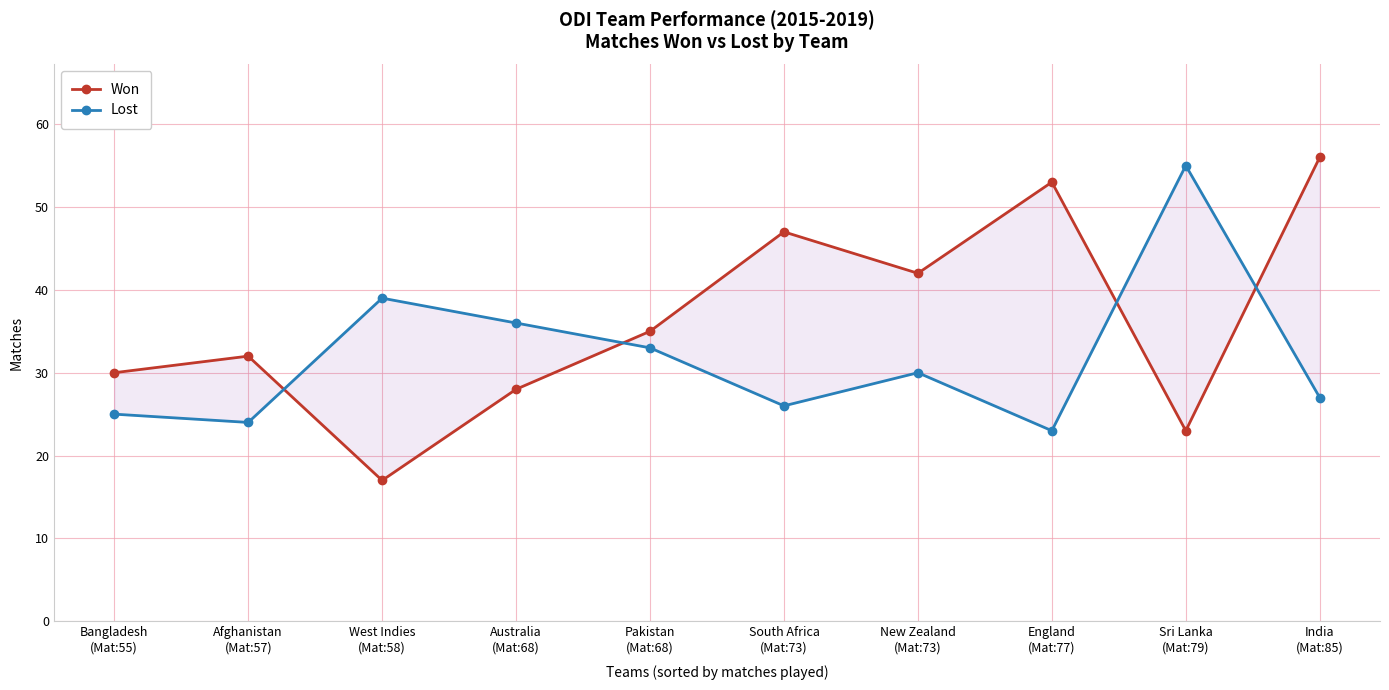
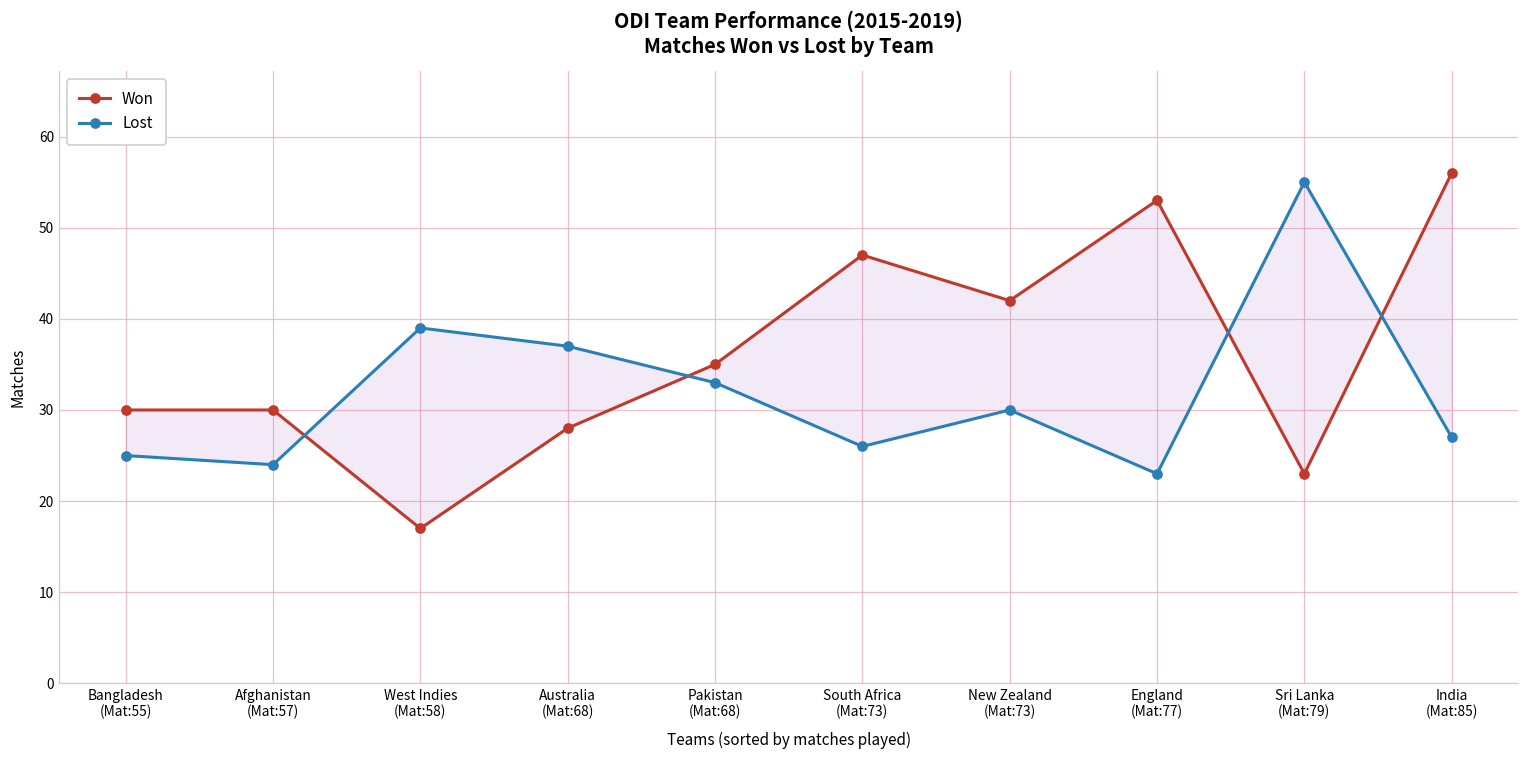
Won, Afghanistan (Mat:57): 32 -> 30
Lost, Australia (Mat:68): 36 -> 37
